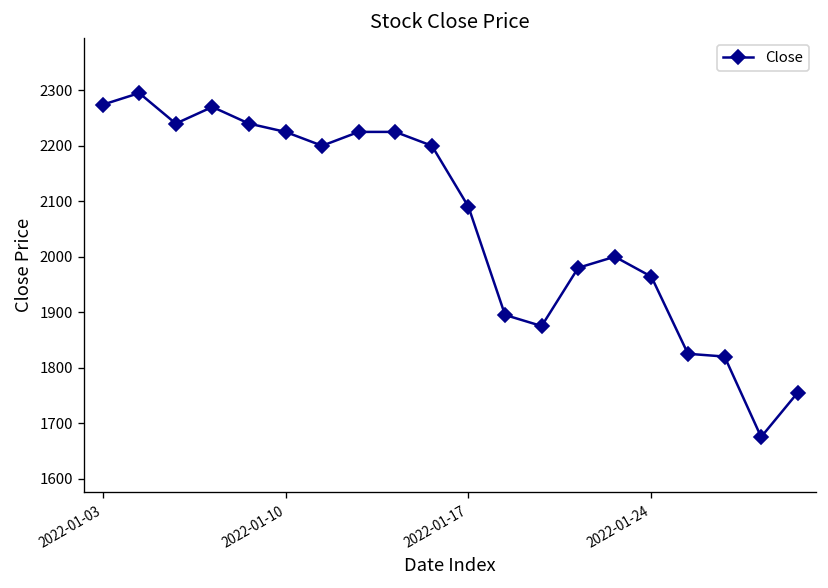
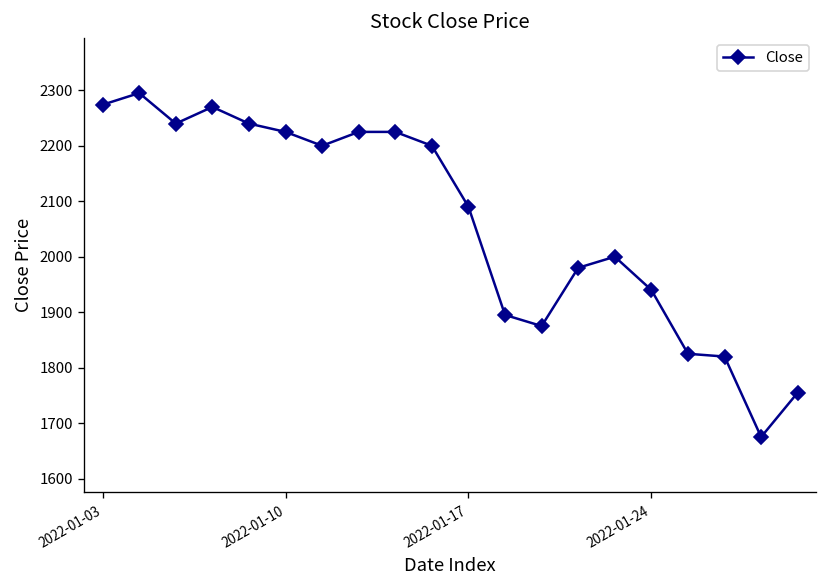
2022-01-24: 1960 -> 1940
